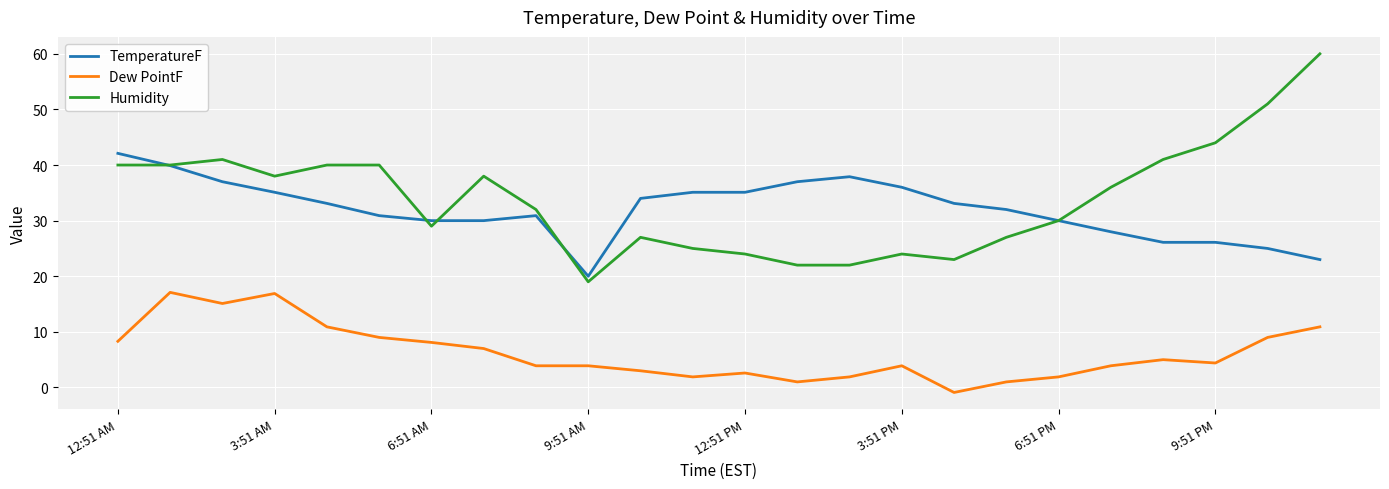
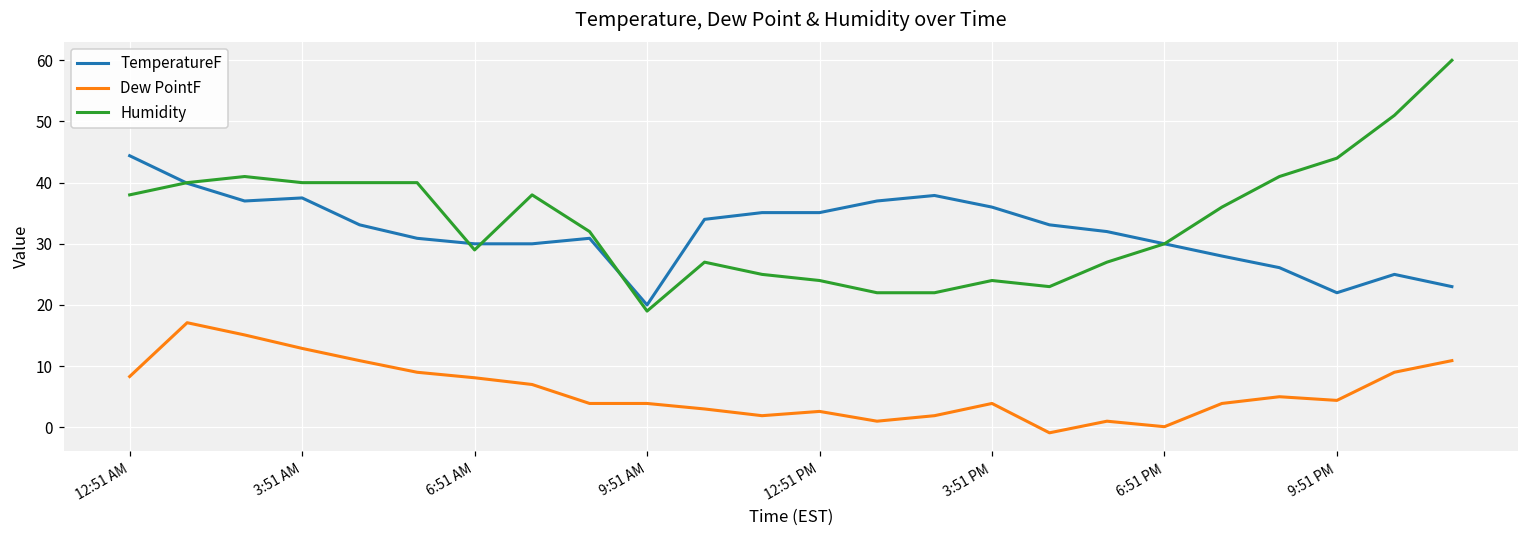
TemperatureF, 12:51 AM: 42 -> 44
Humidity, 12:51 AM: 40 -> 38
TemperatureF, 3:51 AM: 35 -> 38
Dew PointF, 3:51 AM: 17 -> 13
Humidity, 3:51 AM: 38 -> 40
Dew PointF, 6:51 PM: 2 -> 0
TemperatureF, 9:51 PM: 26 -> 22
